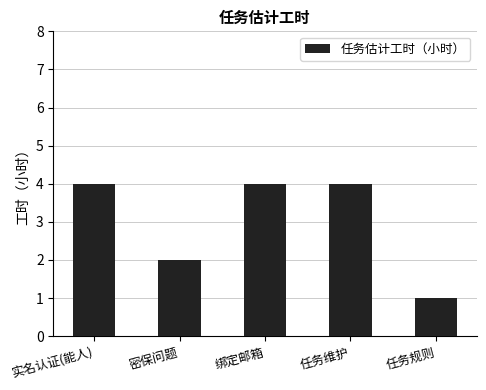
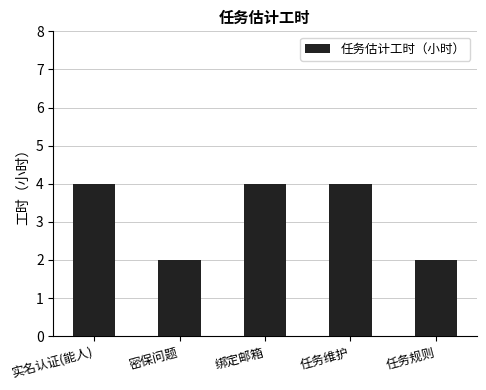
任务规则: 1 -> 2
